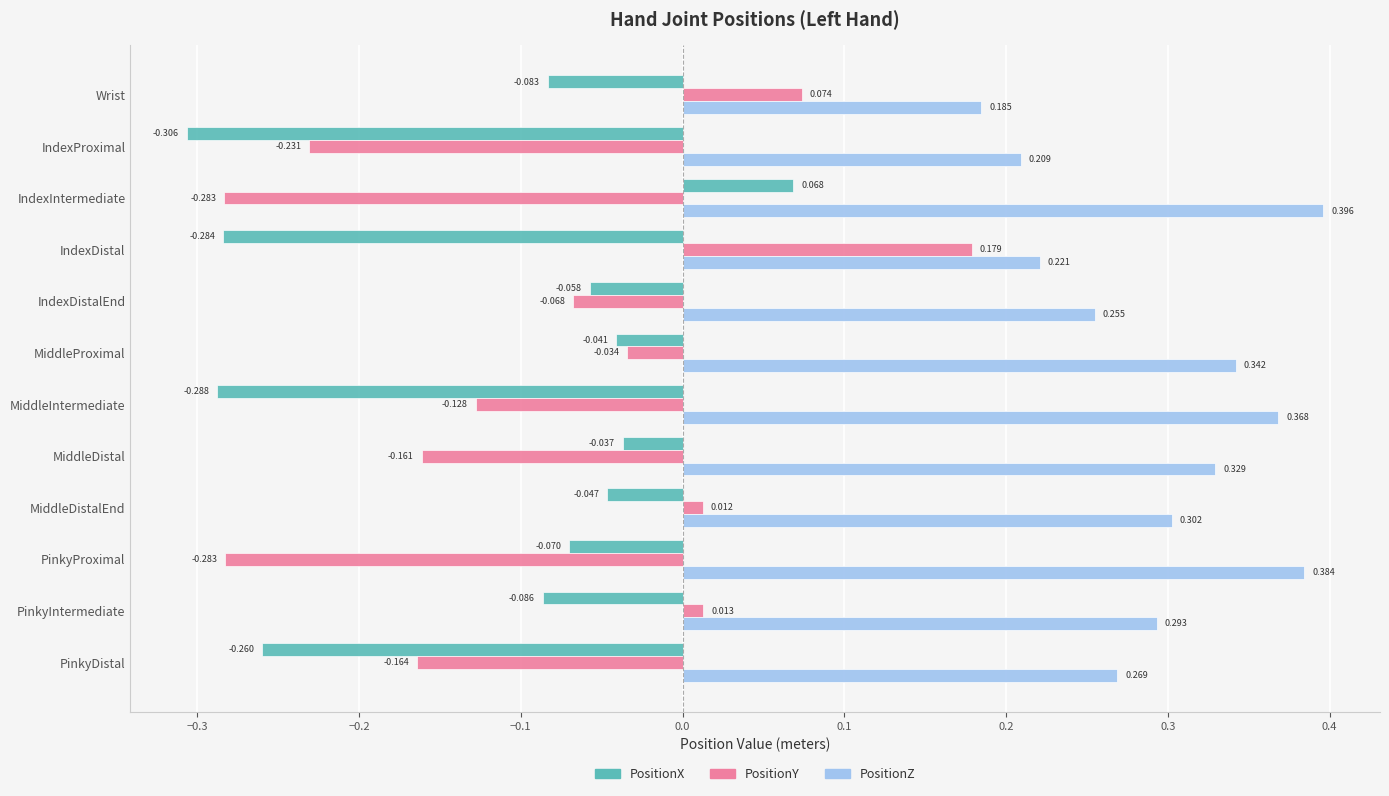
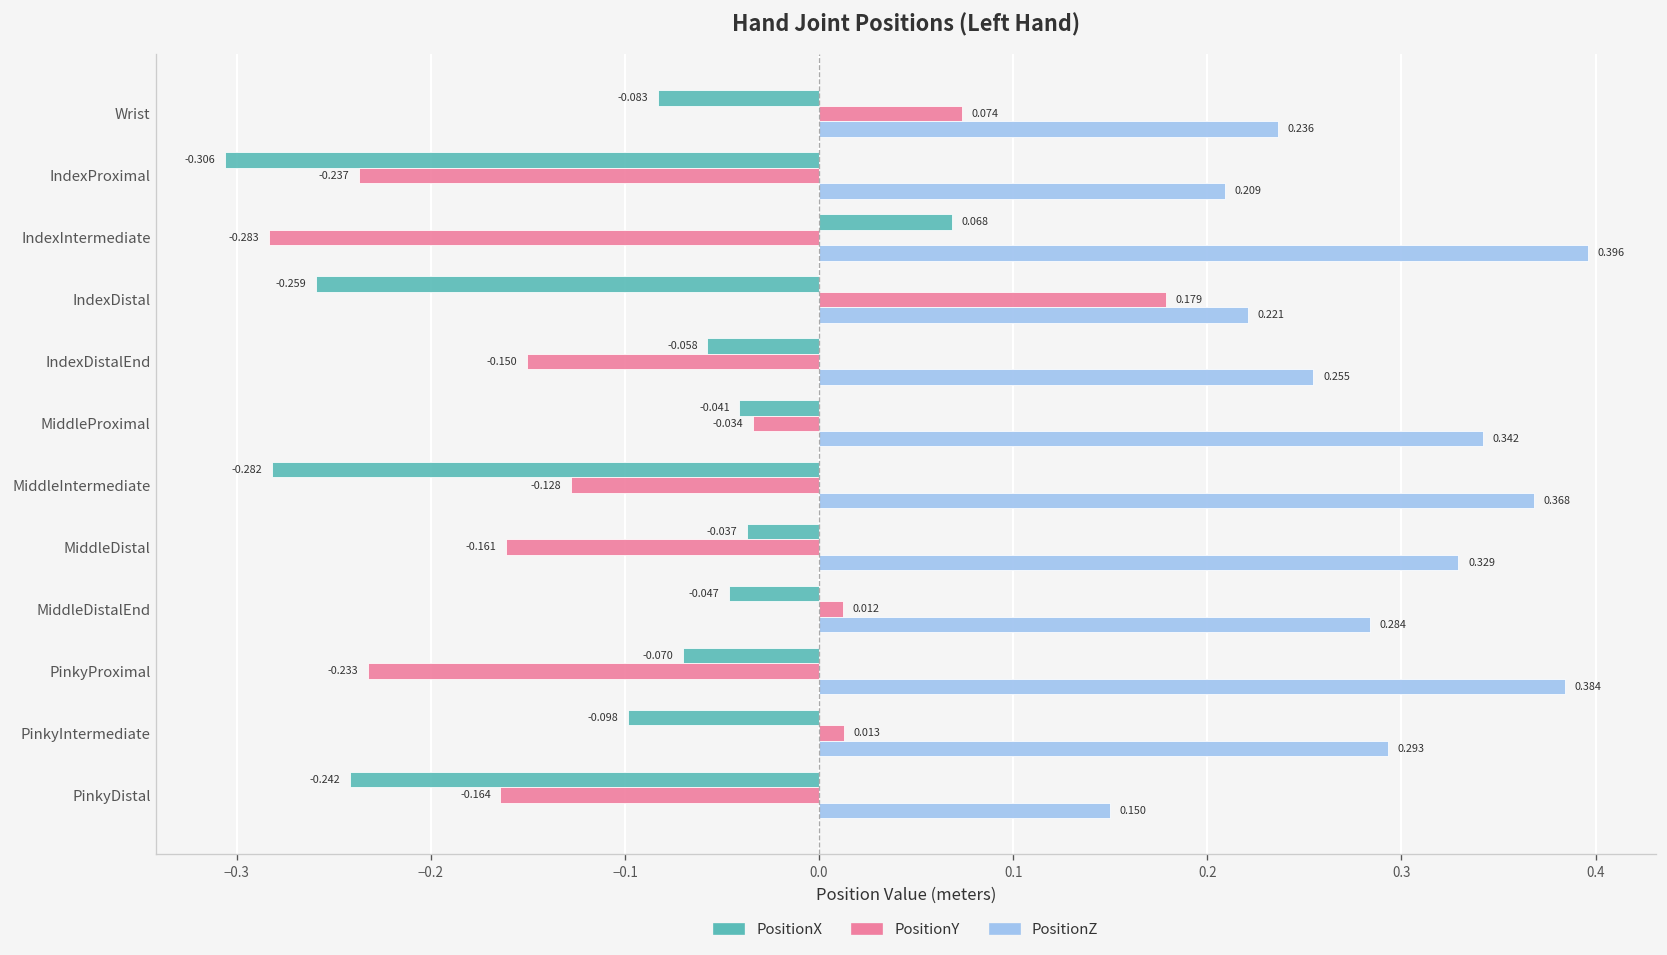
PositionZ, Wrist: 0.185 -> 0.236
PositionY, IndexProximal: -0.231 -> -0.237
PositionX, IndexDistal: -0.284 -> -0.259
PositionY, IndexDistalEnd: -0.068 -> -0.150
PositionX, MiddleIntermediate: -0.288 -> -0.282
PositionZ, MiddleDistalEnd: 0.302 -> 0.284
PositionY, PinkyProximal: -0.283 -> -0.233
PositionX, PinkyIntermediate: -0.086 -> -0.098
PositionX, PinkyDistal: -0.260 -> -0.242
PositionZ, PinkyDistal: 0.269 -> 0.150
